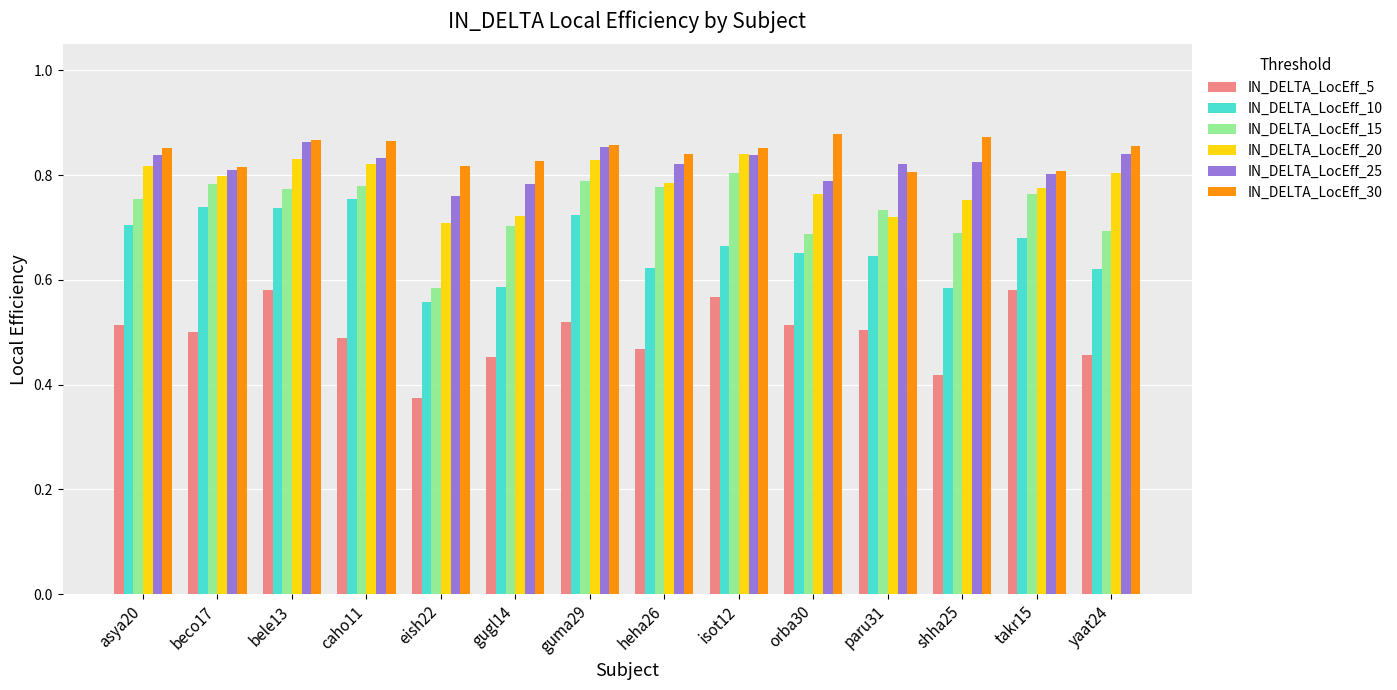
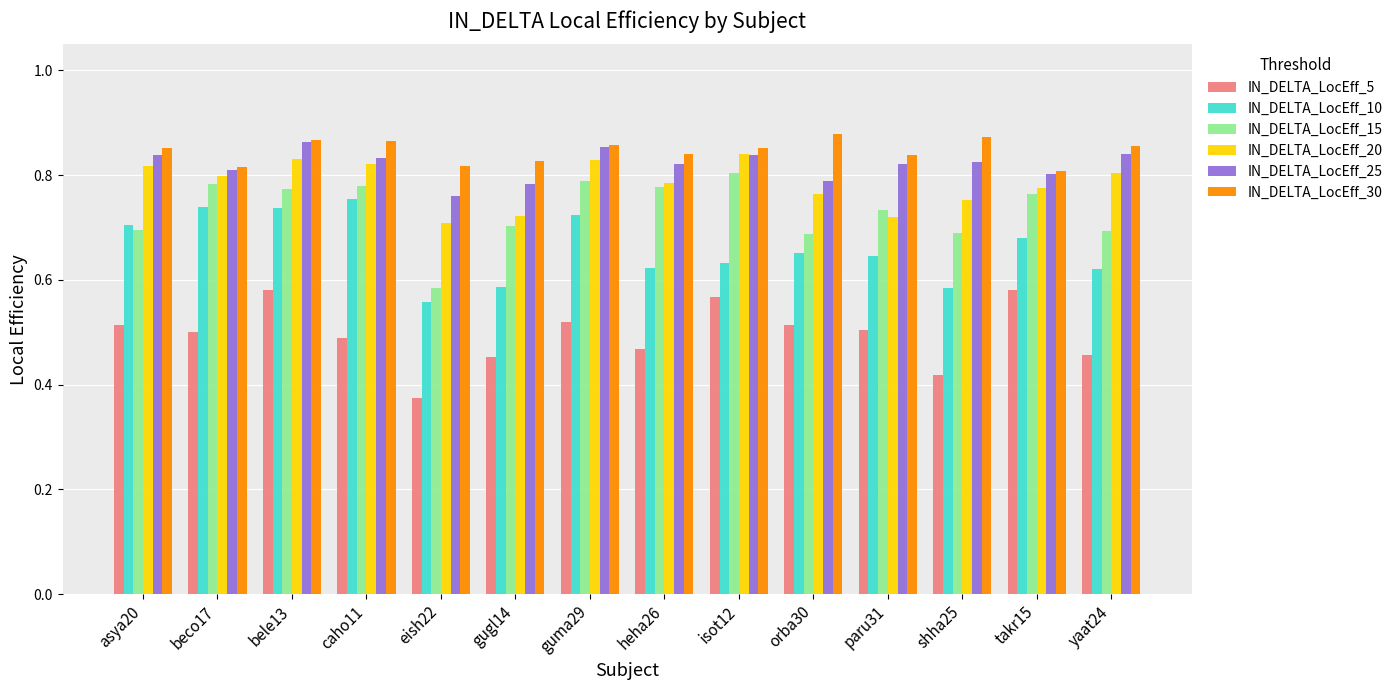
IN_DELTA_LocEff_15, asya20: 0.75 -> 0.70
IN_DELTA_LocEff_10, isot12: 0.66 -> 0.63
IN_DELTA_LocEff_30, paru31: 0.81 -> 0.84
